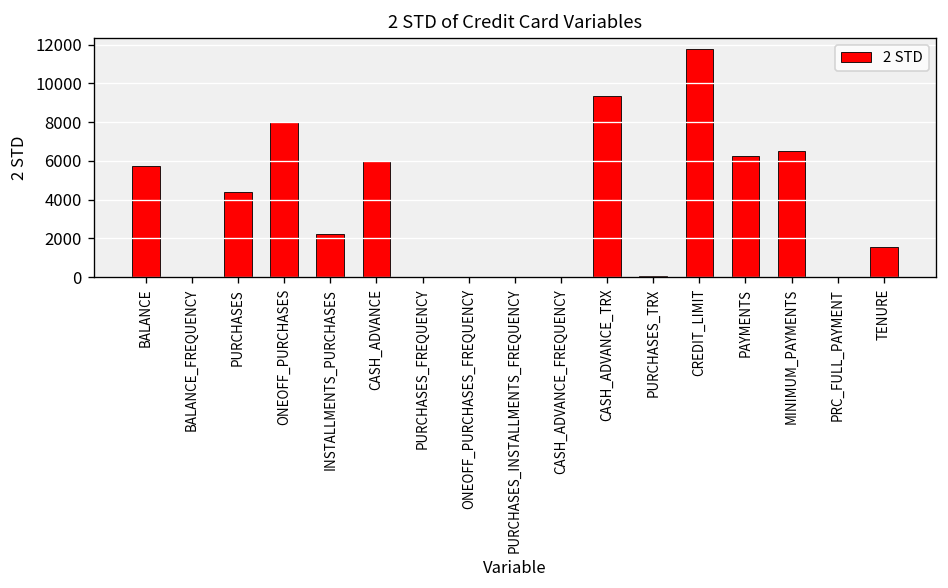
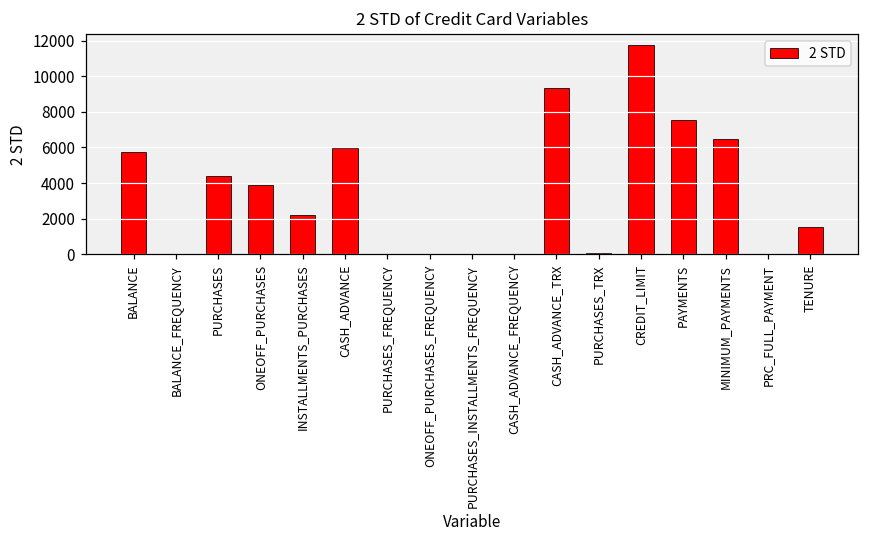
ONEOFF_PURCHASES: 8000 -> 3900
PAYMENTS: 6300 -> 7500
